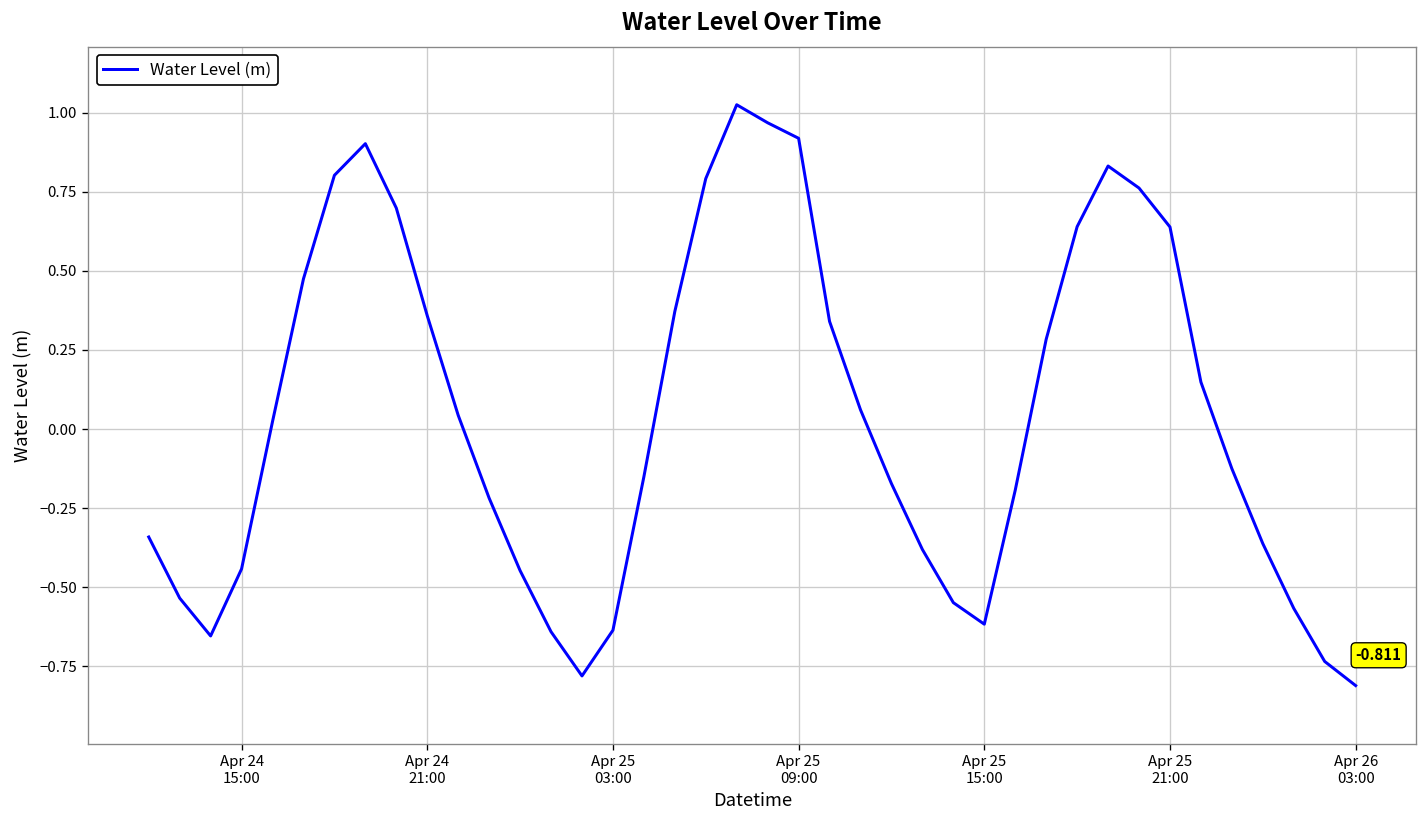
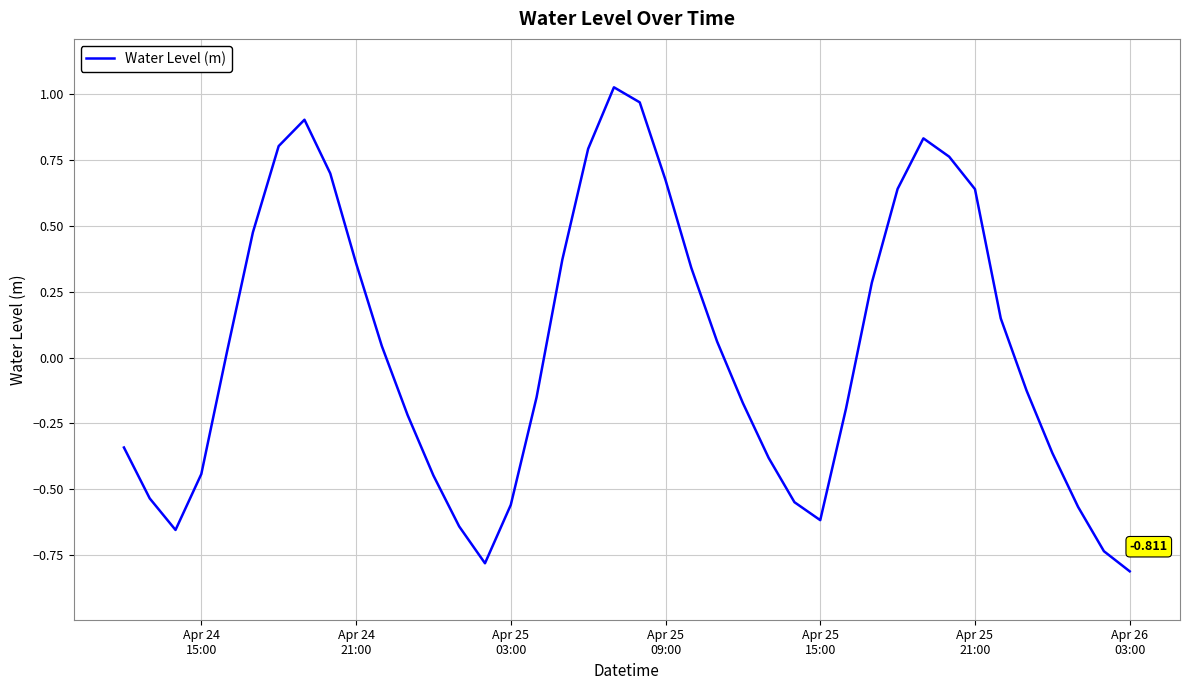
Apr 25 03:00: -0.64 -> -0.56
Apr 25 09:00: 0.92 -> 0.67
